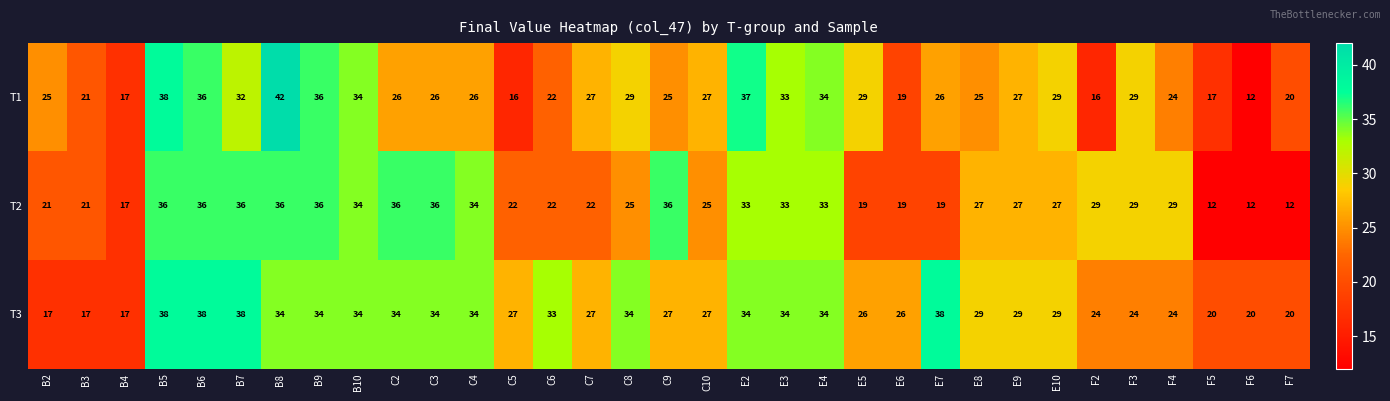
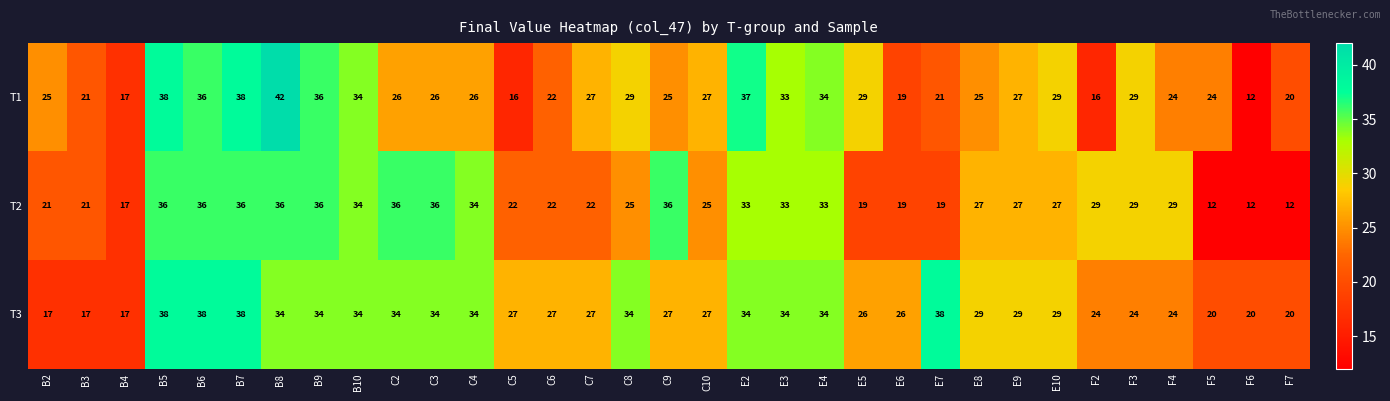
T1, B7: 32 -> 38
T1, E7: 26 -> 21
T1, F5: 17 -> 24
T3, C6: 33 -> 27
